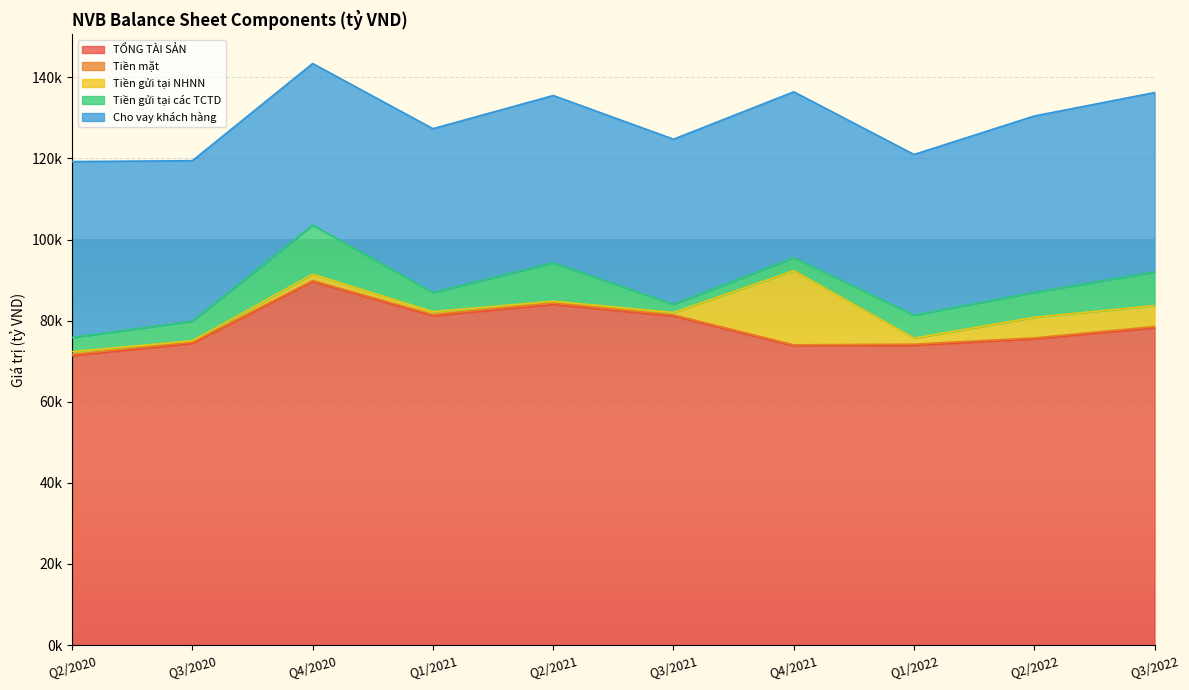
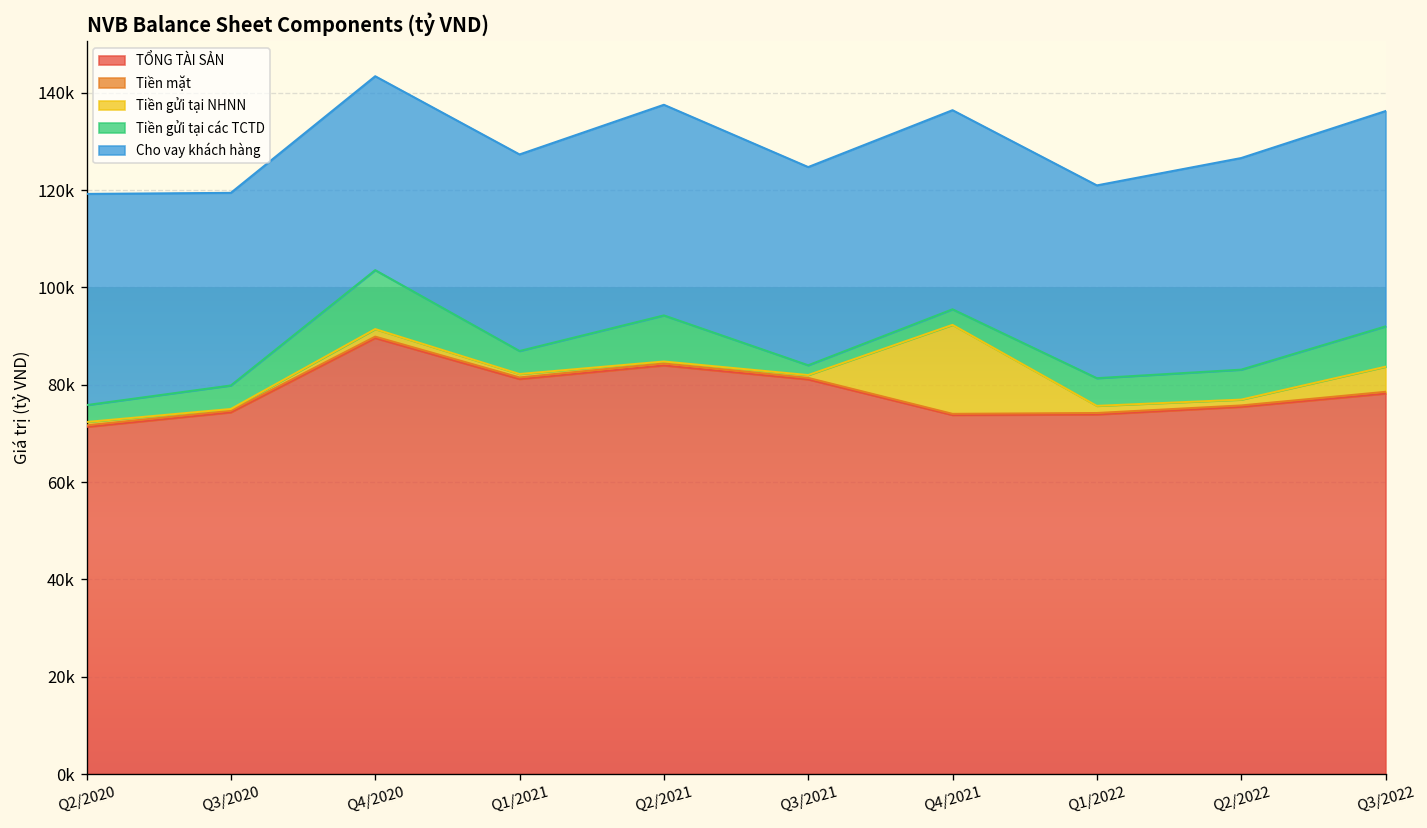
Cho vay khách hàng, Q2/2021: 41000 -> 43000
Tiền gửi tại NHNN, Q2/2022: 5000 -> 1000
